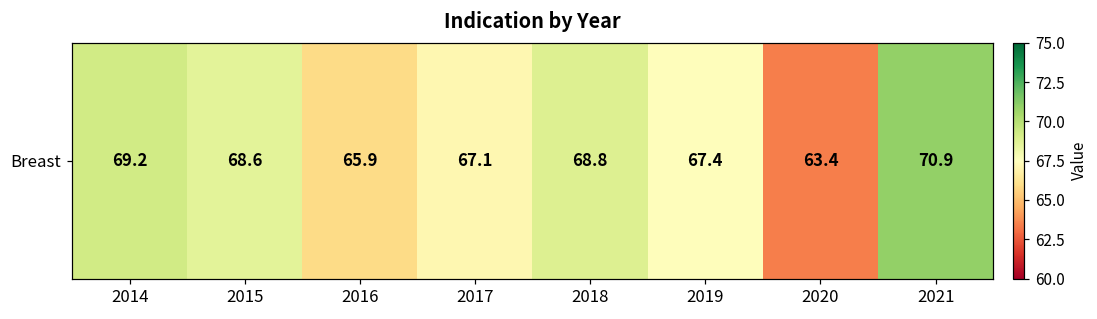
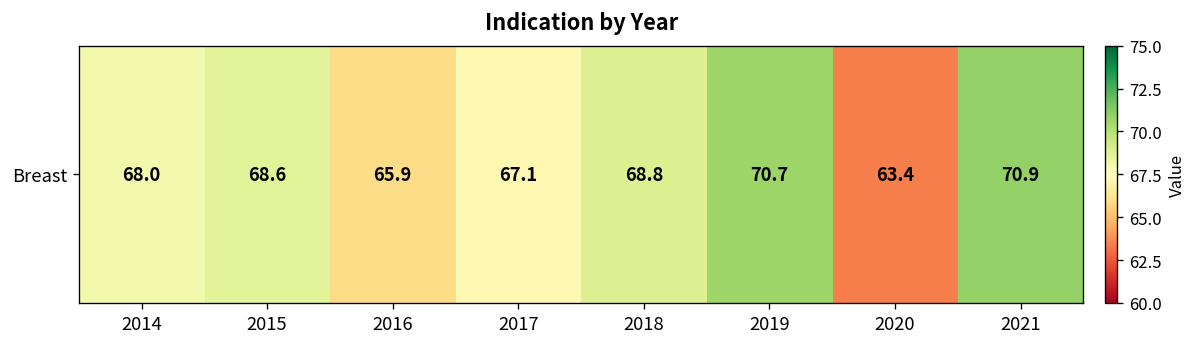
Breast, 2014: 69.2 -> 68.0
Breast, 2019: 67.4 -> 70.7
